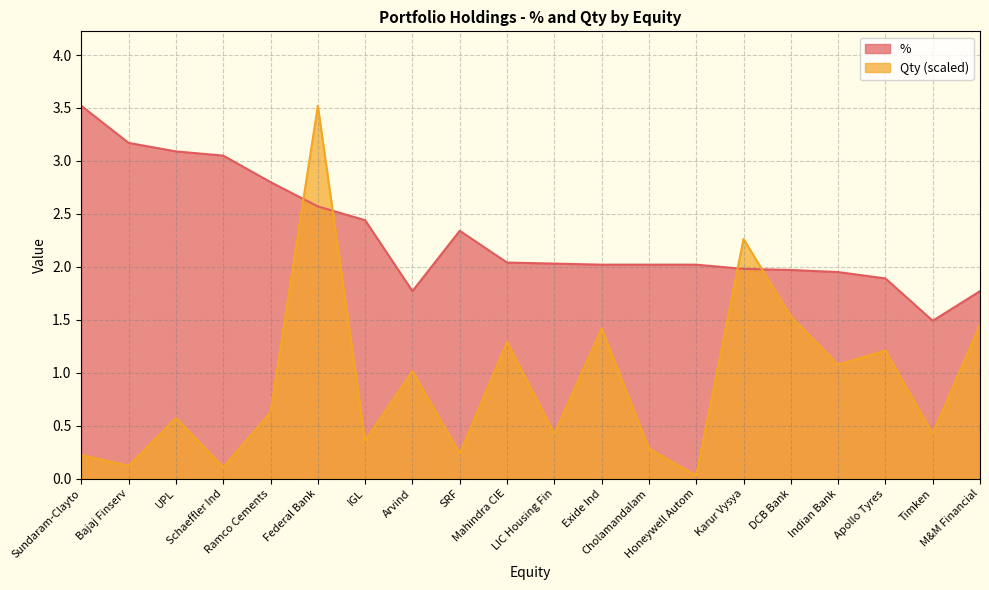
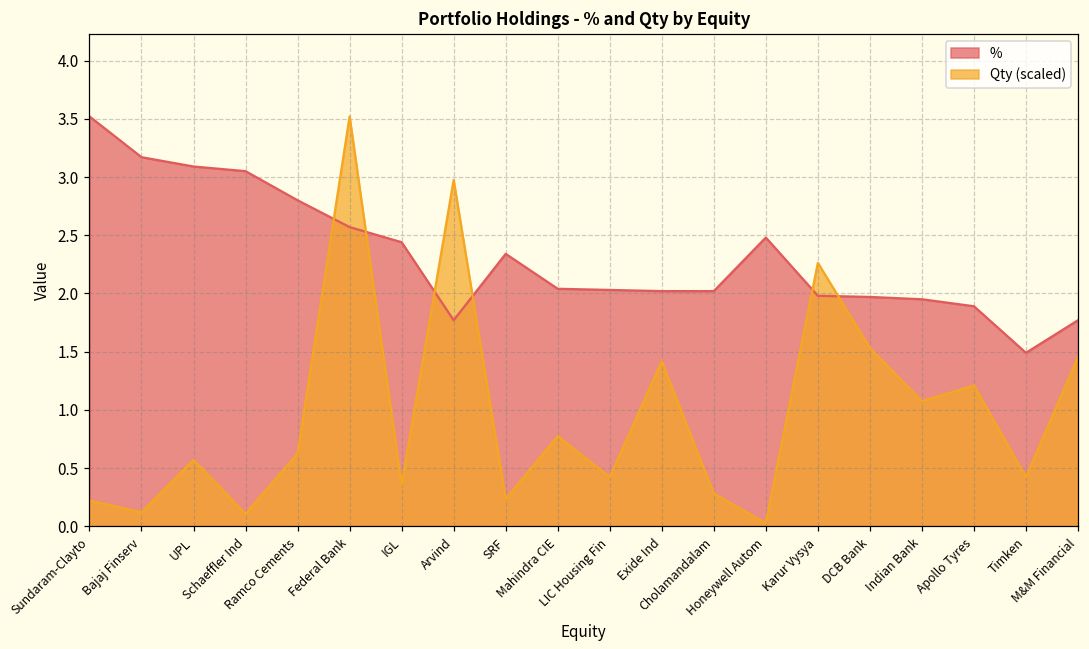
Qty (scaled), Arvind: 1.01 -> 2.97
Qty (scaled), Mahindra CIE: 1.29 -> 0.77
%, Honeywell Autom: 2.02 -> 2.48
